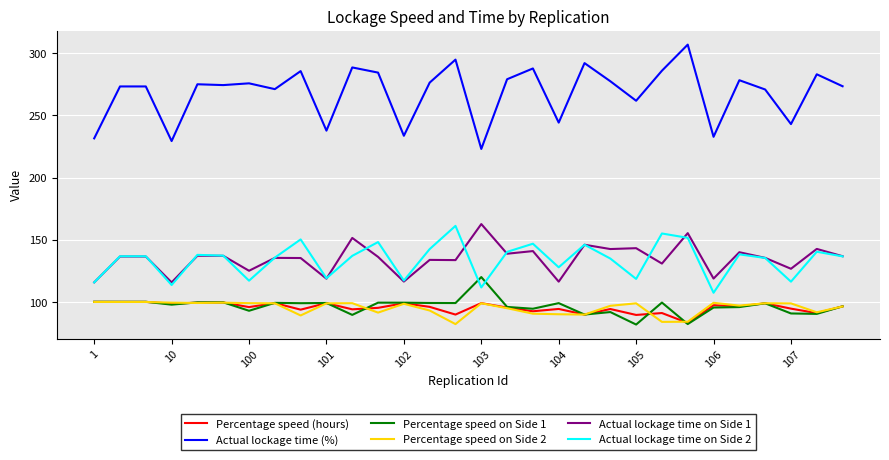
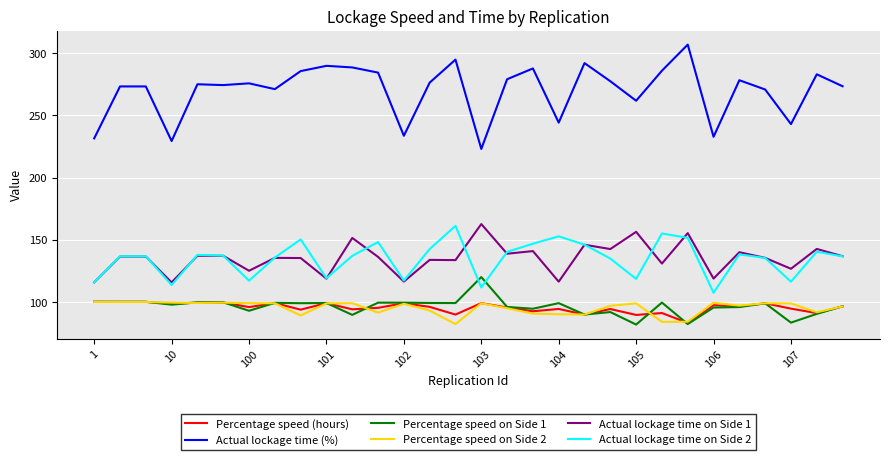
Actual lockage time (%), 101: 238 -> 290
Actual lockage time on Side 2, 104: 128 -> 153
Actual lockage time on Side 1, 105: 143 -> 156
Percentage speed on Side 1, 107: 91 -> 83
